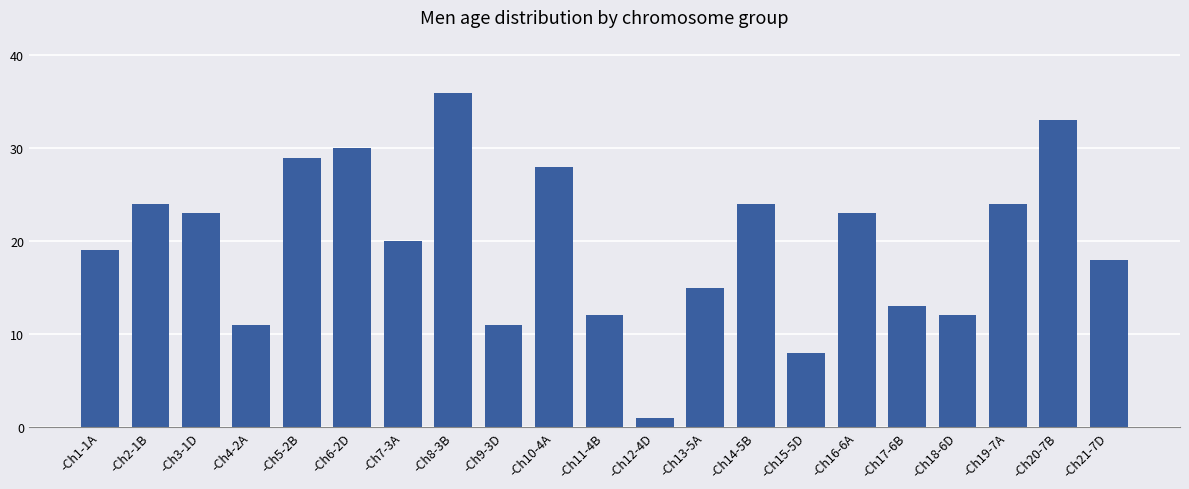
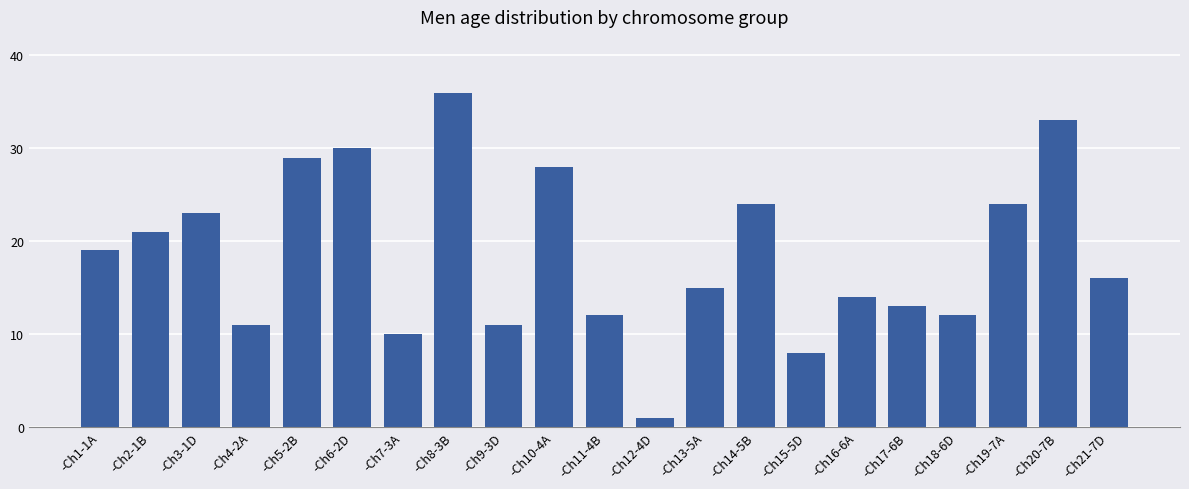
-Ch2-1B: 24 -> 21
-Ch7-3A: 20 -> 10
-Ch16-6A: 23 -> 14
-Ch21-7D: 18 -> 16
